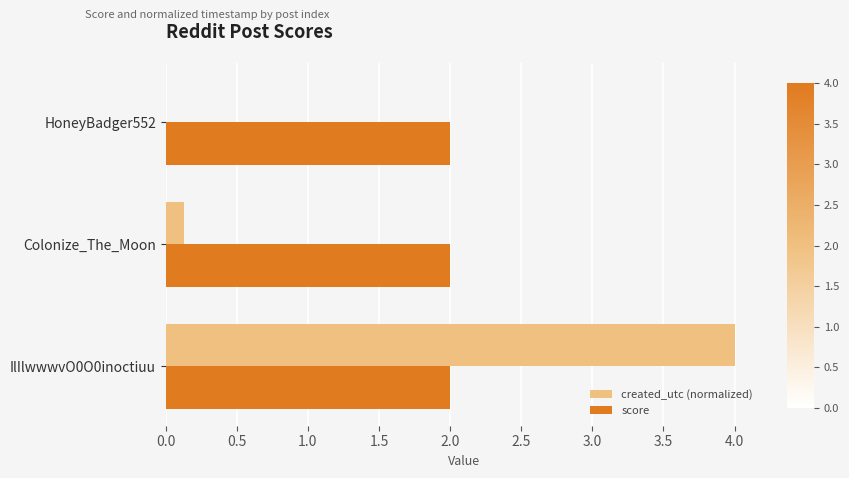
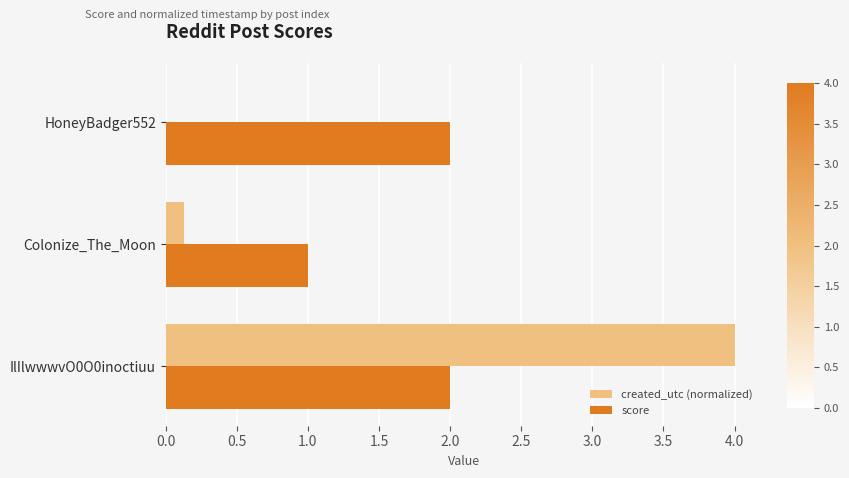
score, Colonize_The_Moon: 2 -> 1
